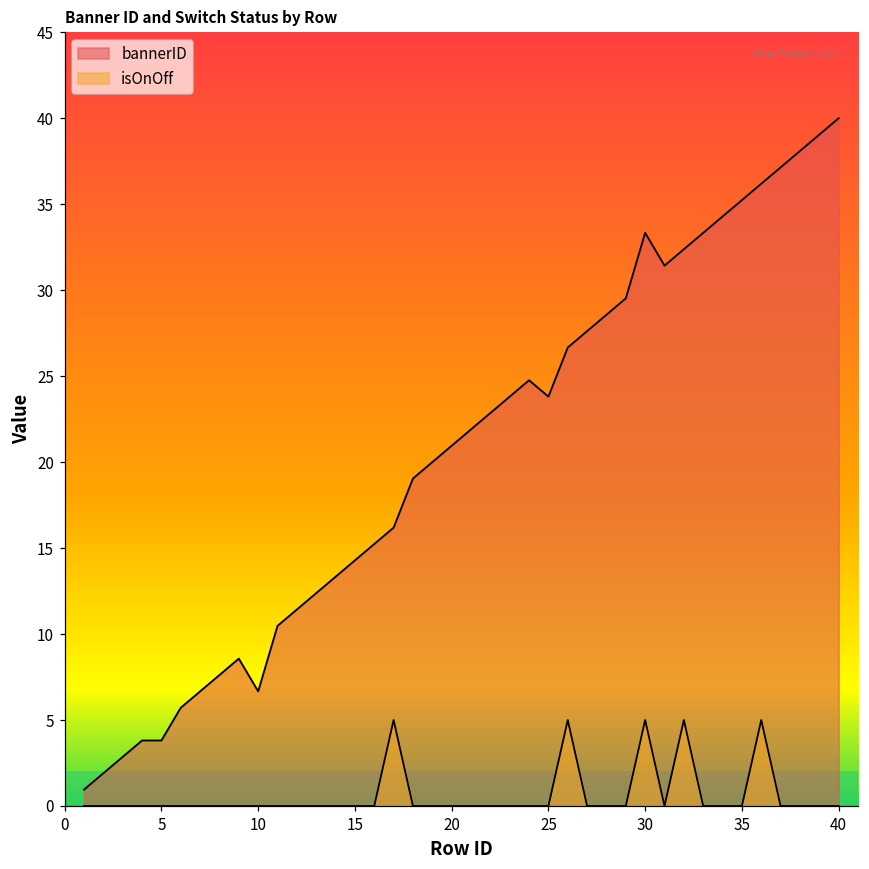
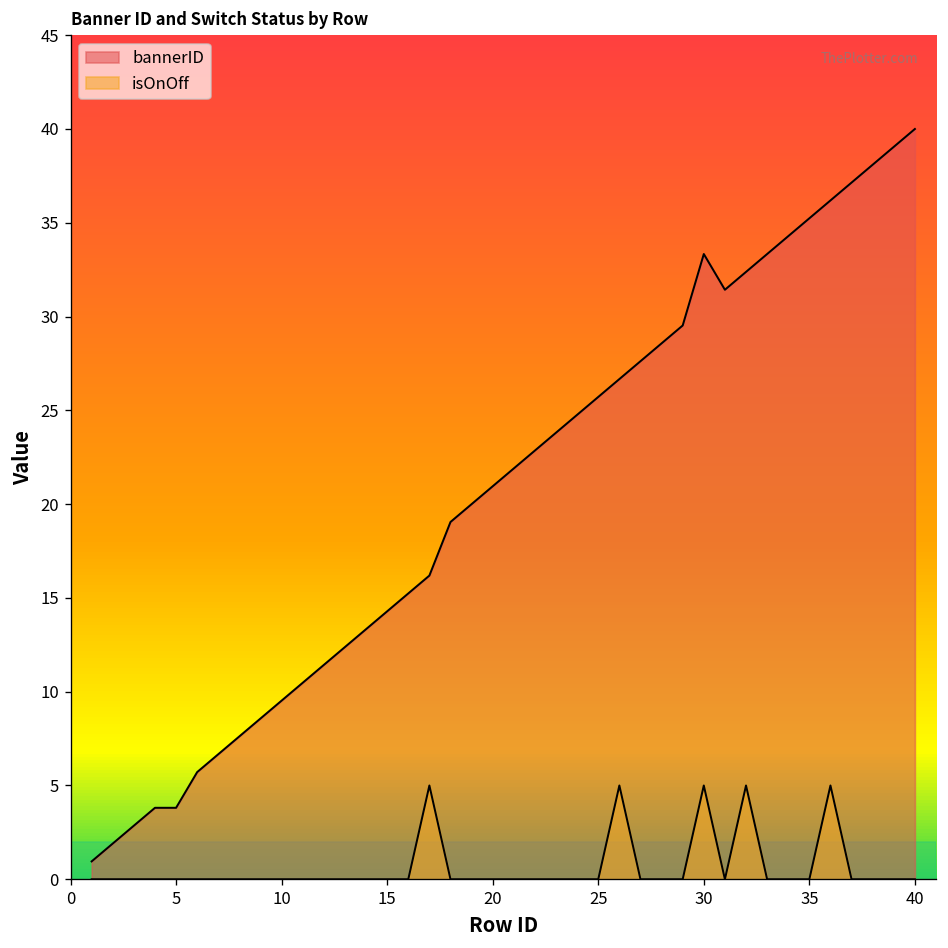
bannerID, 10: 6.7 -> 9.5
bannerID, 25: 23.8 -> 25.7
